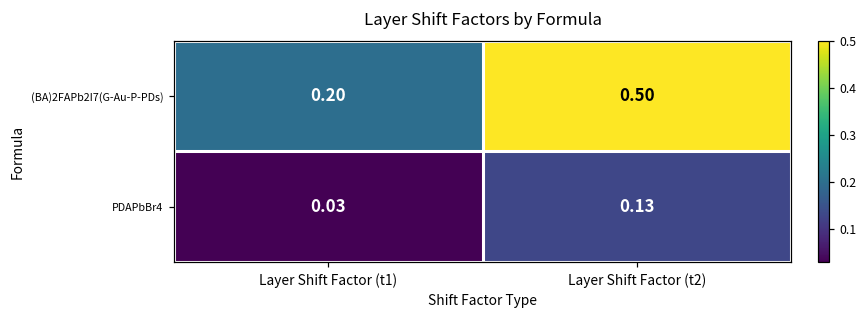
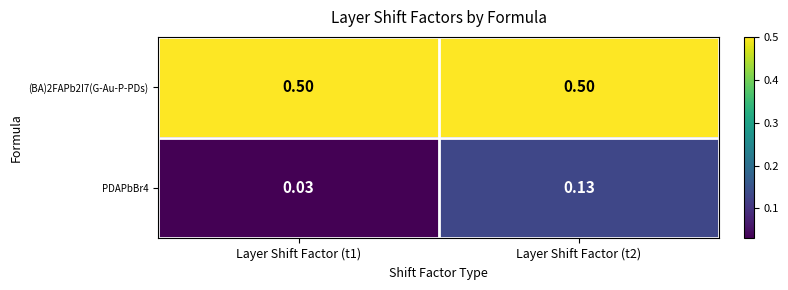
(BA)2FAPb2I7(G-Au-P-PDs), Layer Shift Factor (t1): 0.20 -> 0.50
